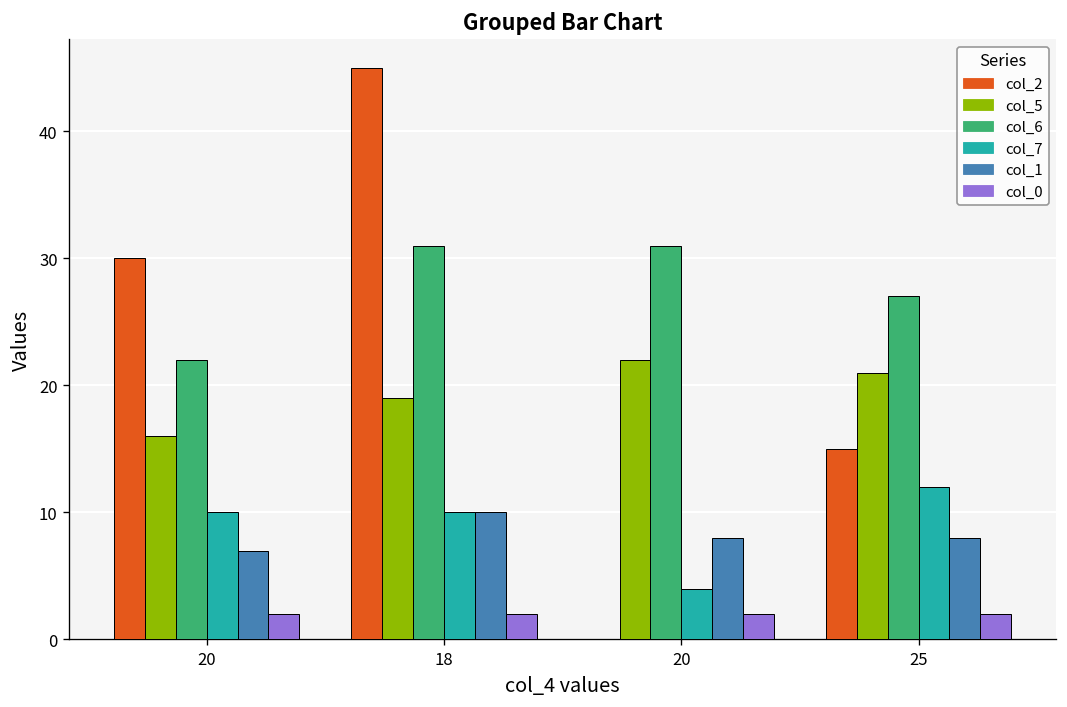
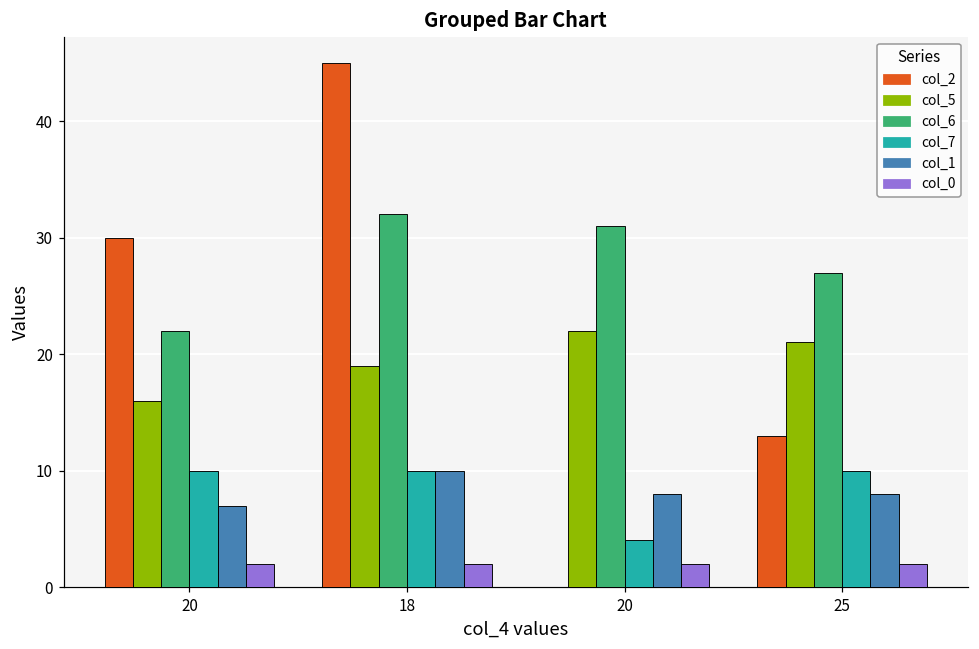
col_6, 18: 31 -> 32
col_2, 25: 15 -> 13
col_7, 25: 12 -> 10
